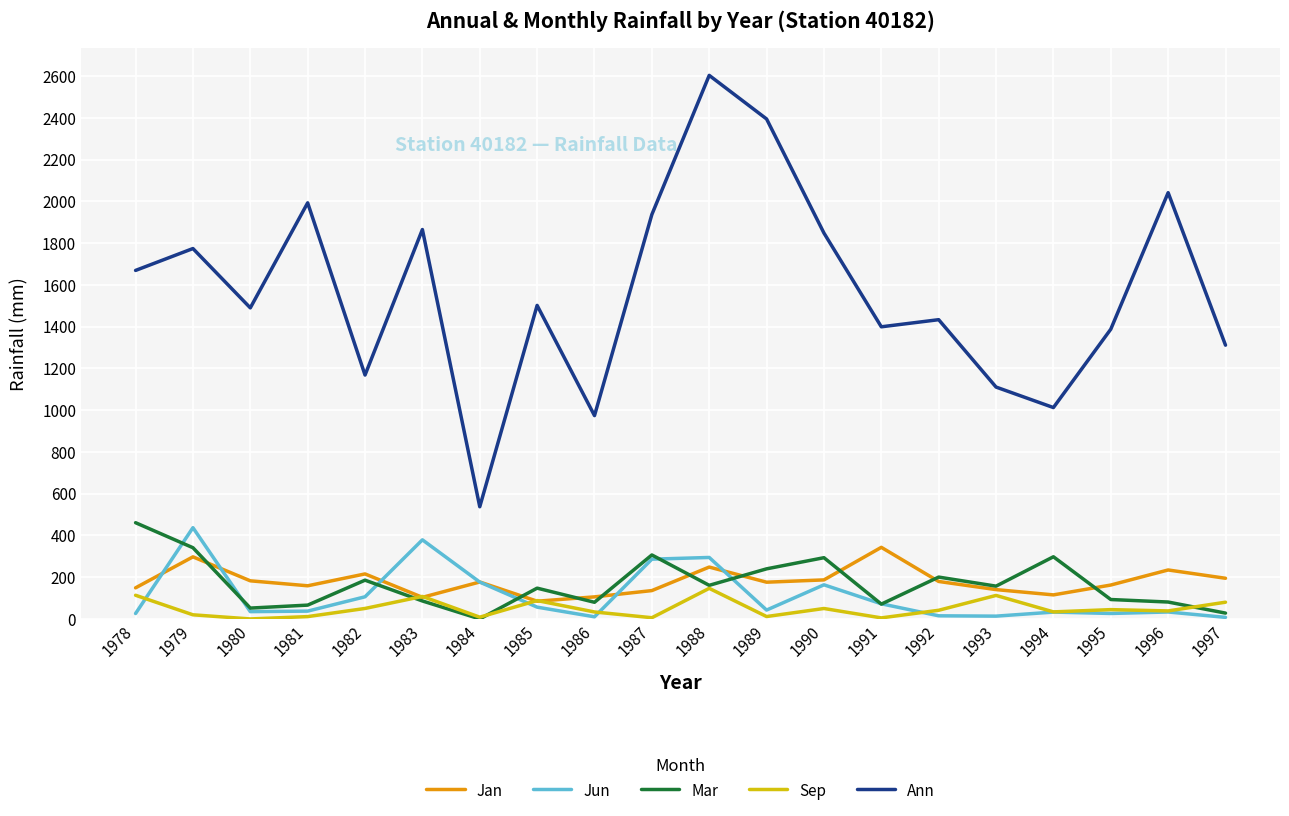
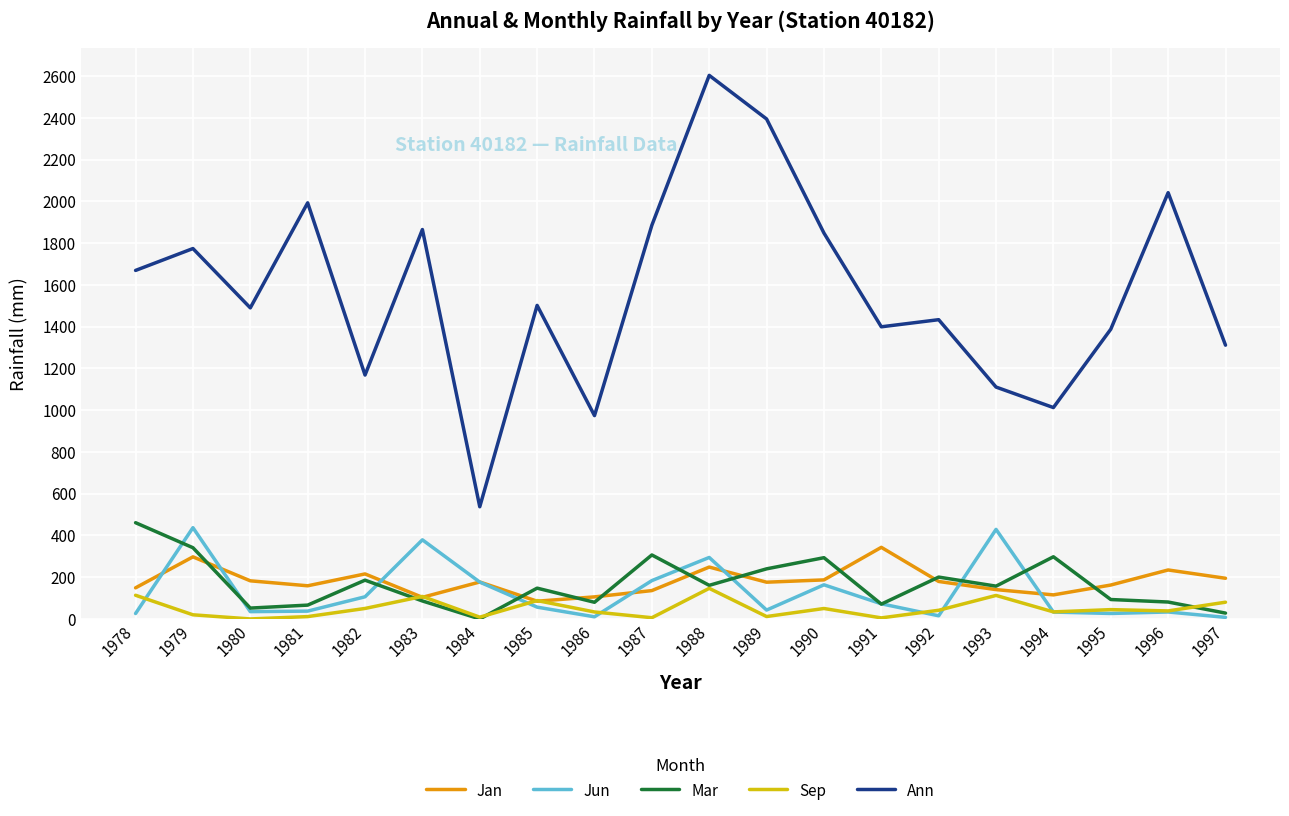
Jun, 1987: 290 -> 180
Ann, 1987: 1940 -> 1890
Jun, 1993: 10 -> 430
